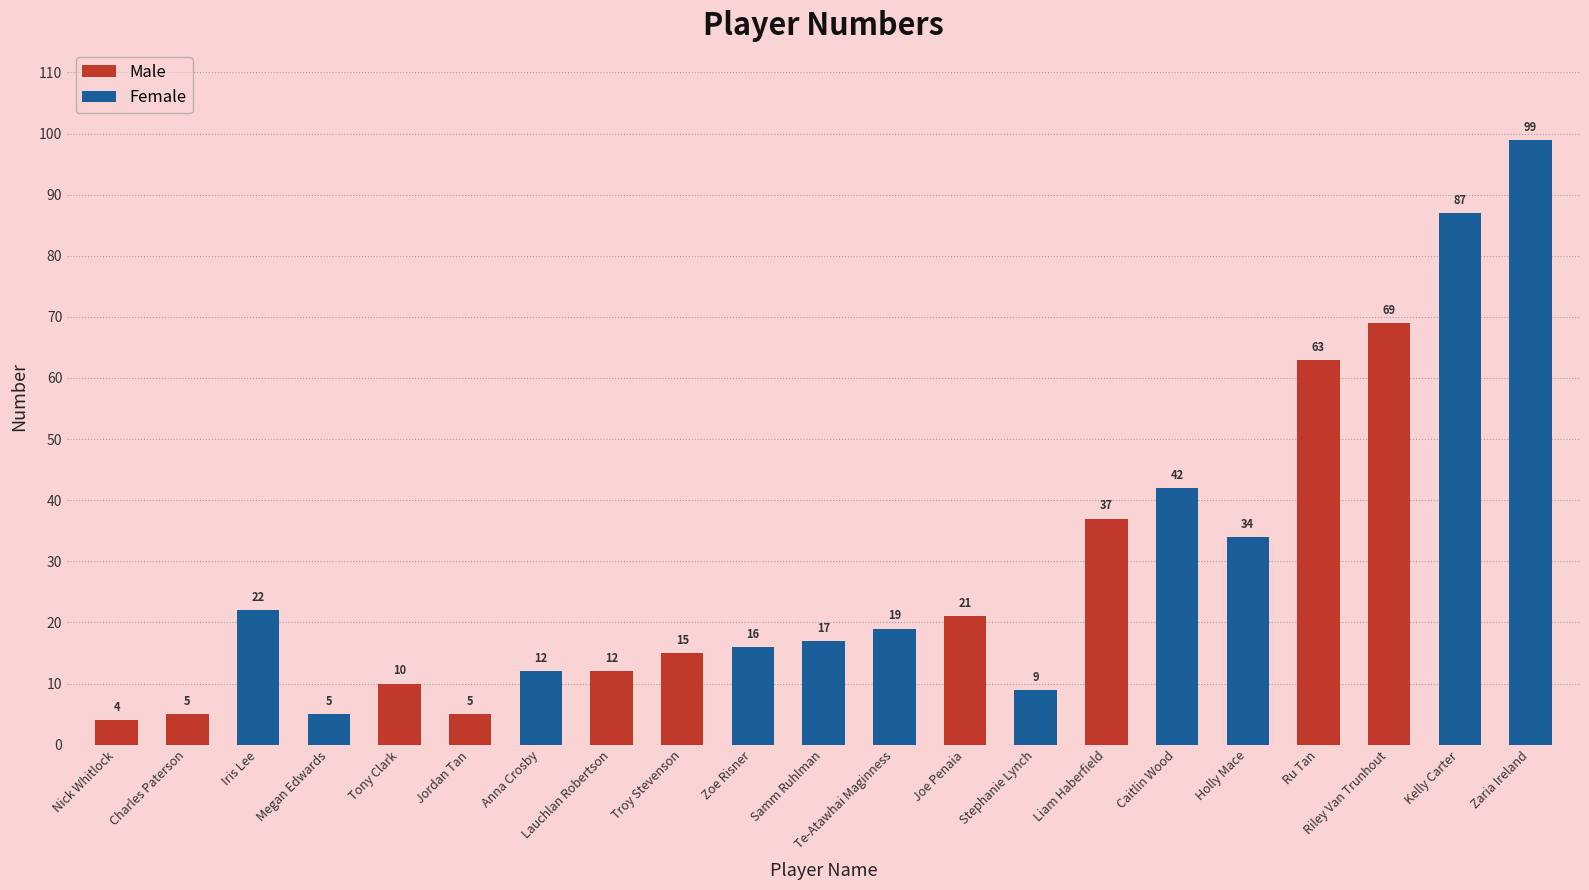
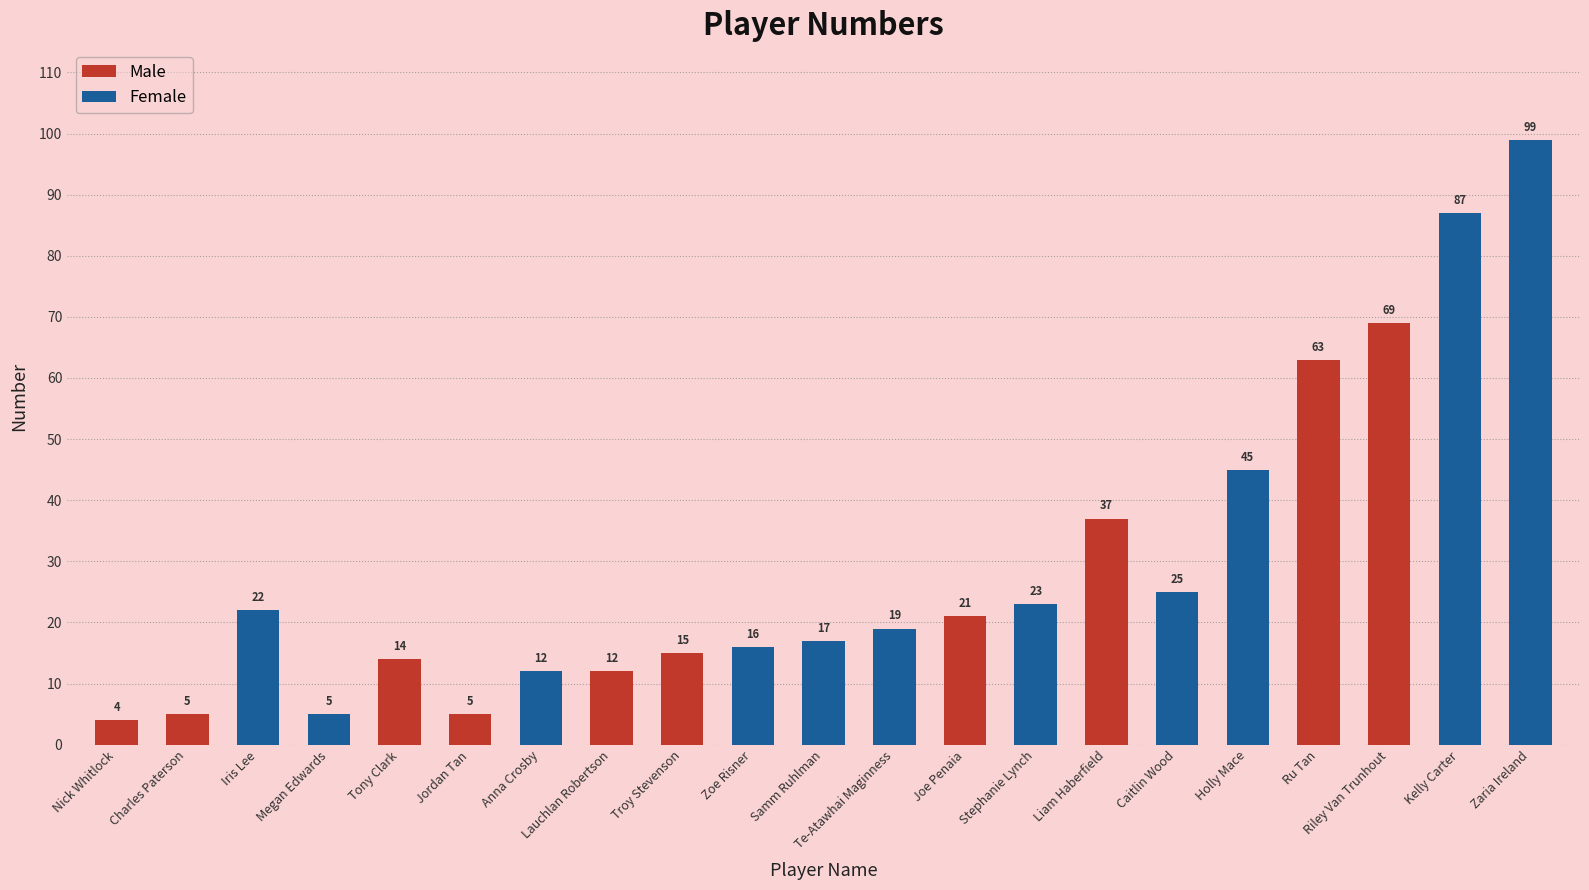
Male, Tony Clark: 10 -> 14
Female, Stephanie Lynch: 9 -> 23
Female, Caitlin Wood: 42 -> 25
Female, Holly Mace: 34 -> 45
